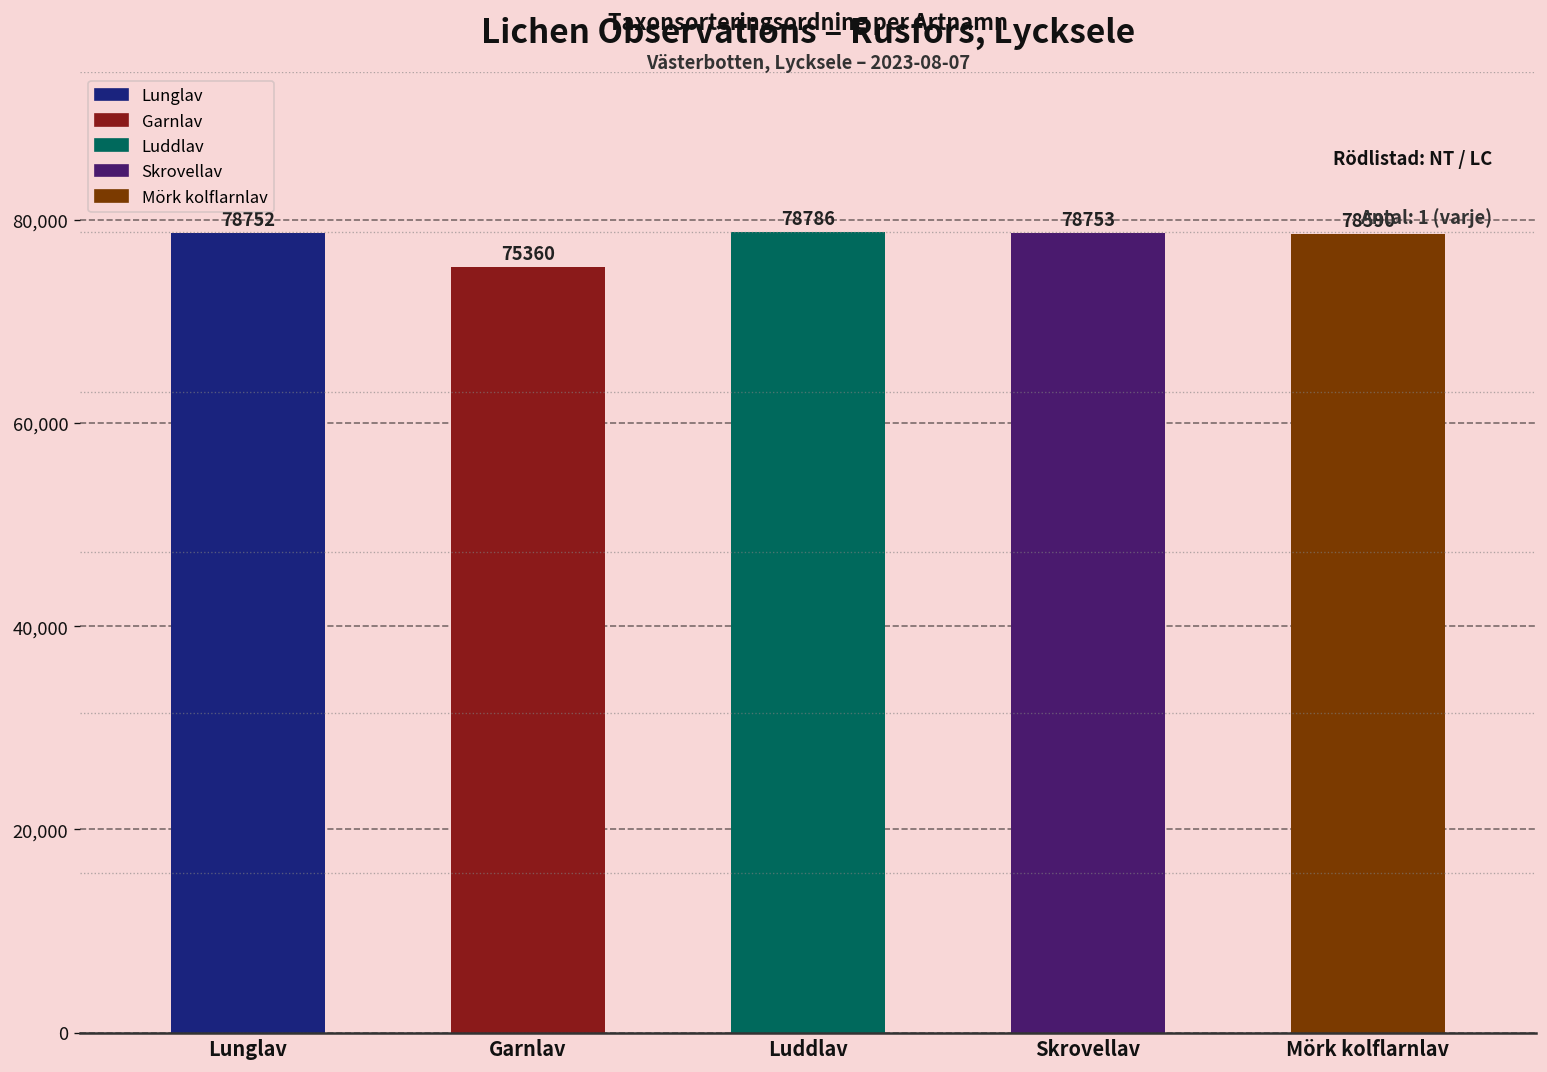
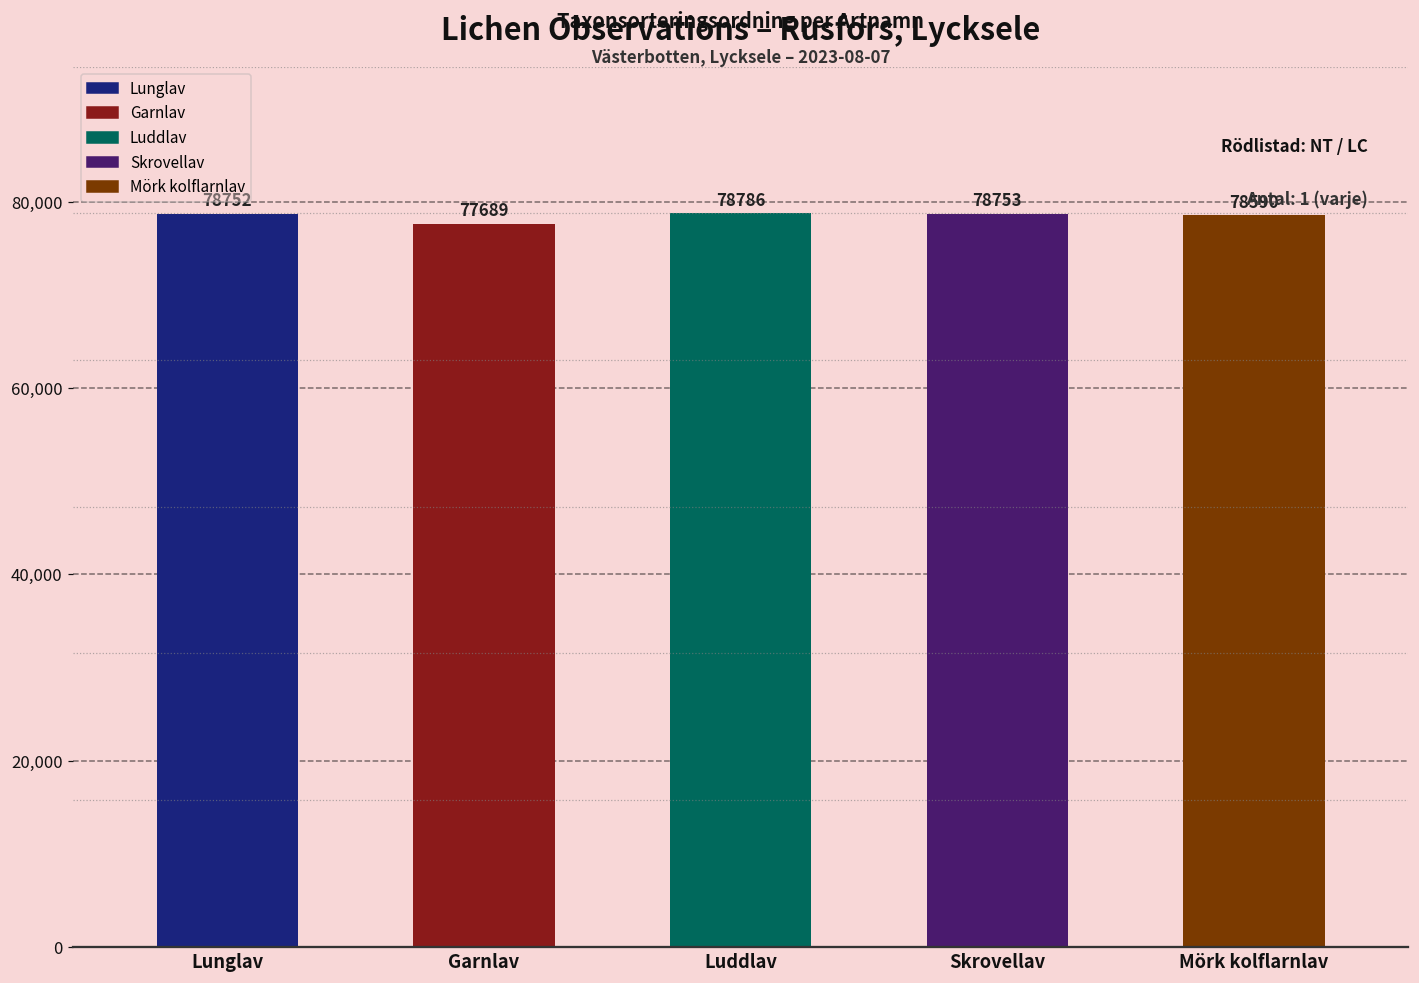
Garnlav: 75360 -> 77689
